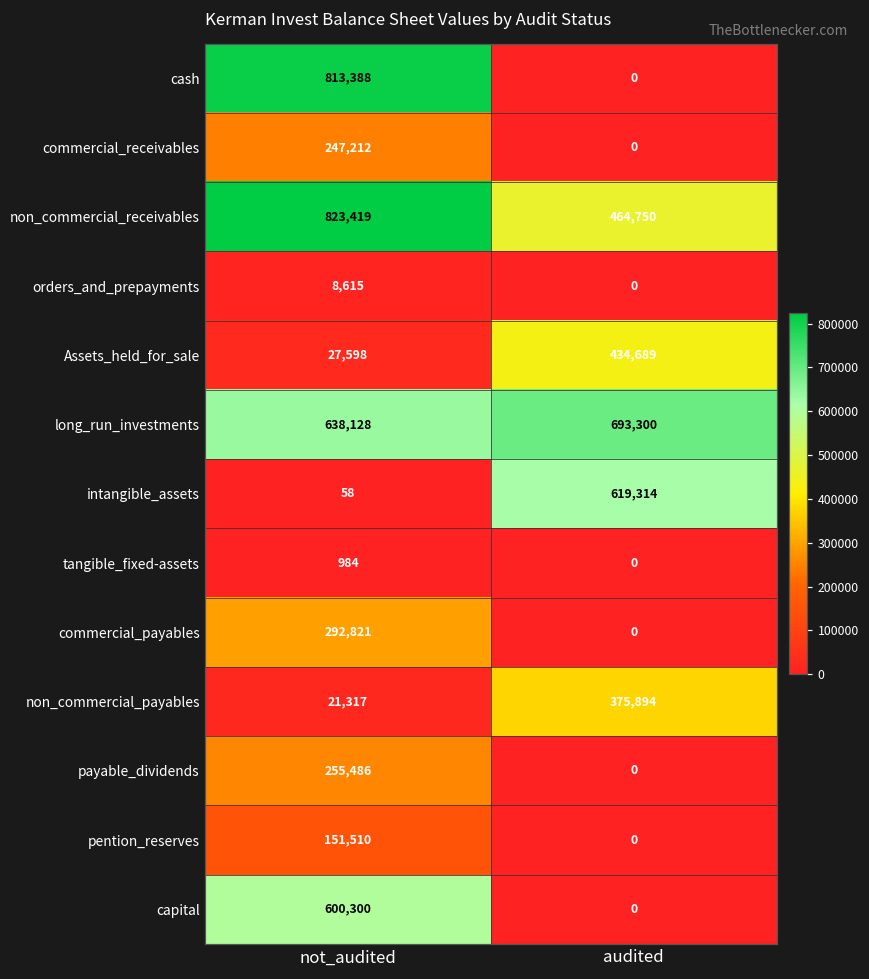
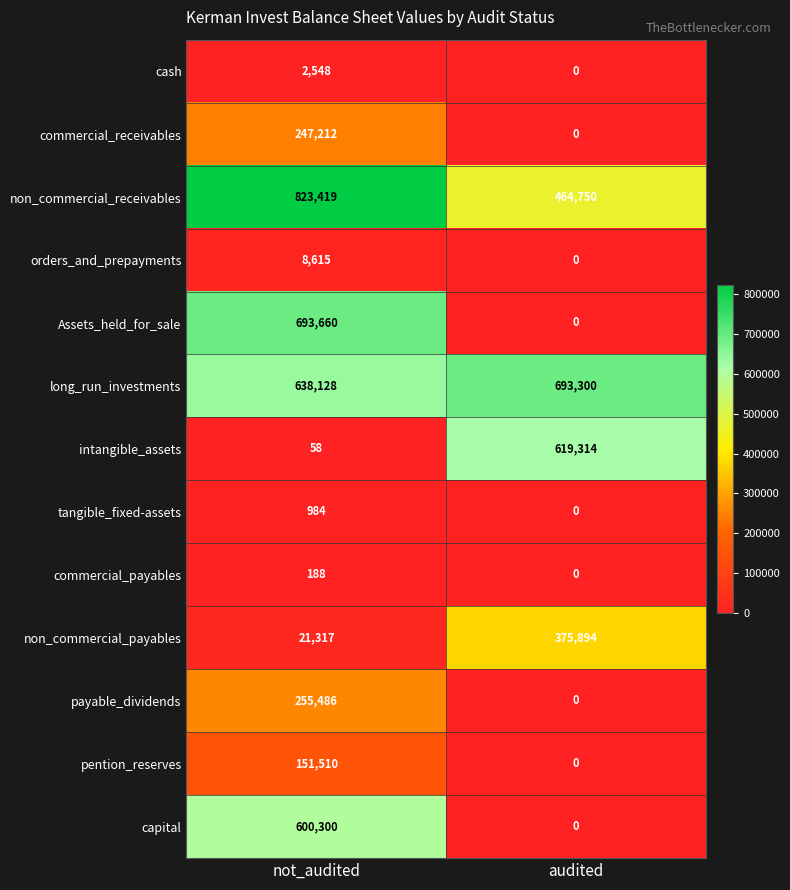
cash, not_audited: 813,388 -> 2,548
Assets_held_for_sale, not_audited: 27,598 -> 693,660
Assets_held_for_sale, audited: 434,689 -> 0
commercial_payables, not_audited: 292,821 -> 188
